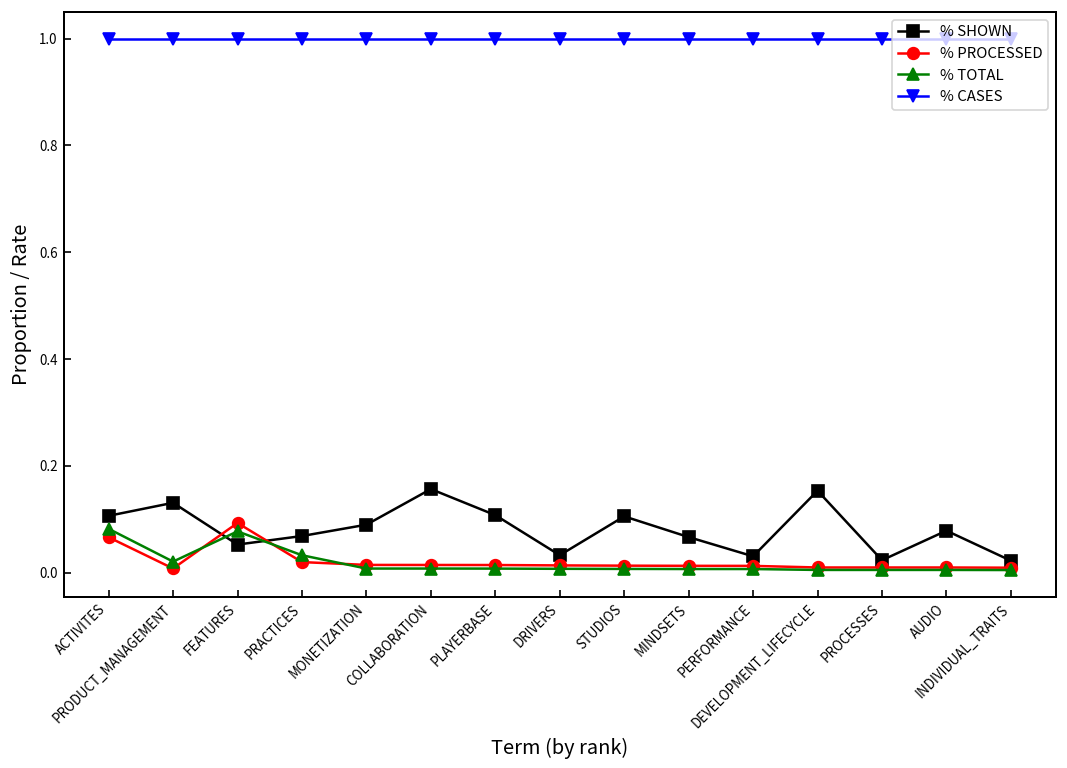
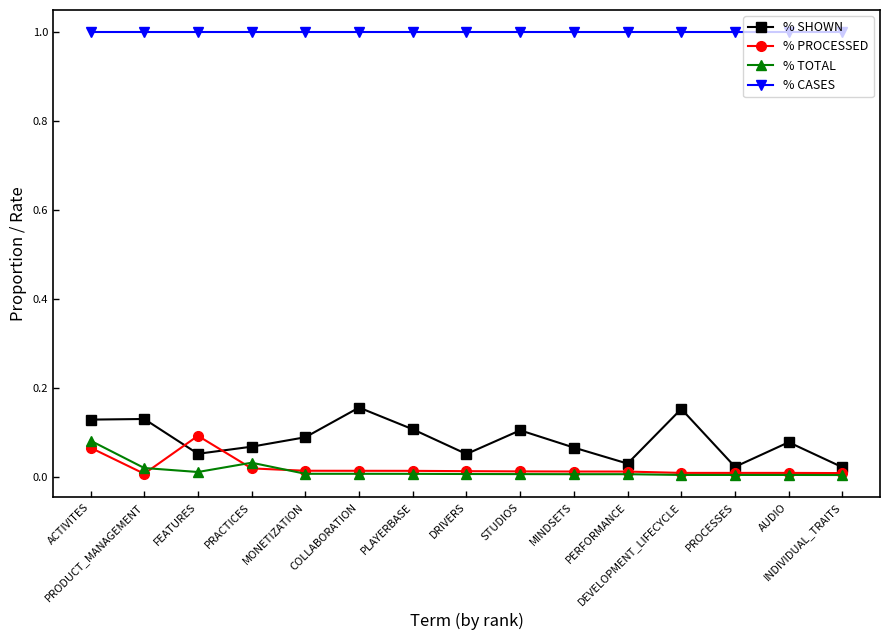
% SHOWN, ACTIVITES: 0.11 -> 0.13
% TOTAL, FEATURES: 0.08 -> 0.01
% SHOWN, DRIVERS: 0.03 -> 0.05
